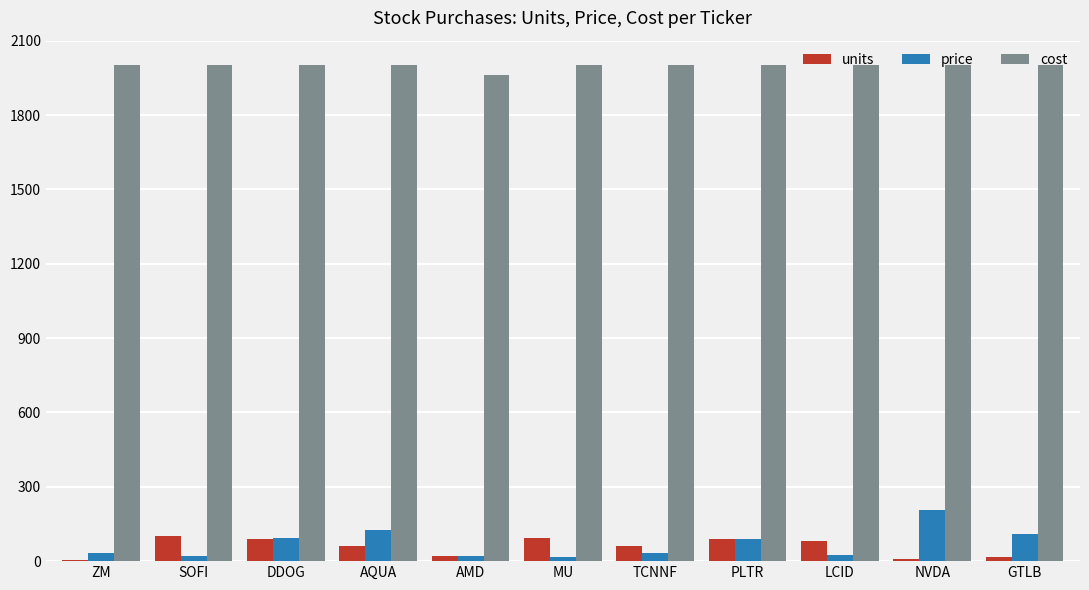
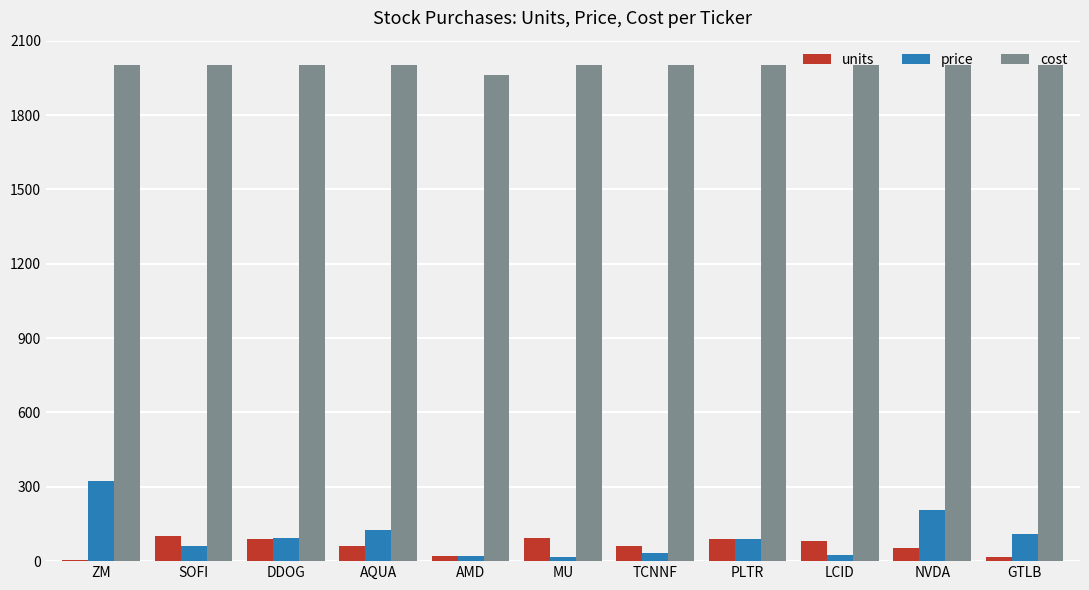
price, ZM: 30 -> 330
price, SOFI: 20 -> 60
units, NVDA: 10 -> 50
